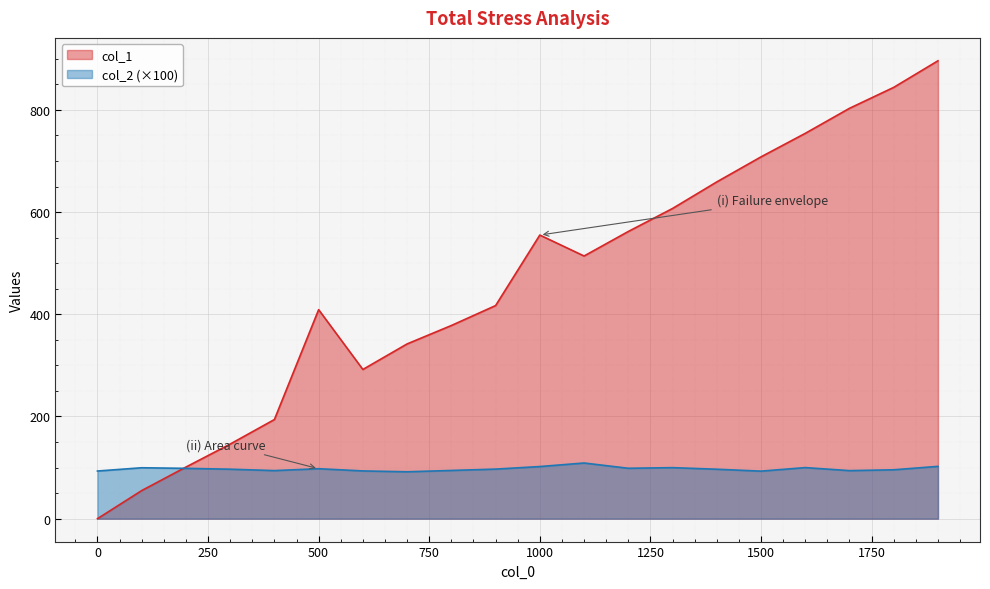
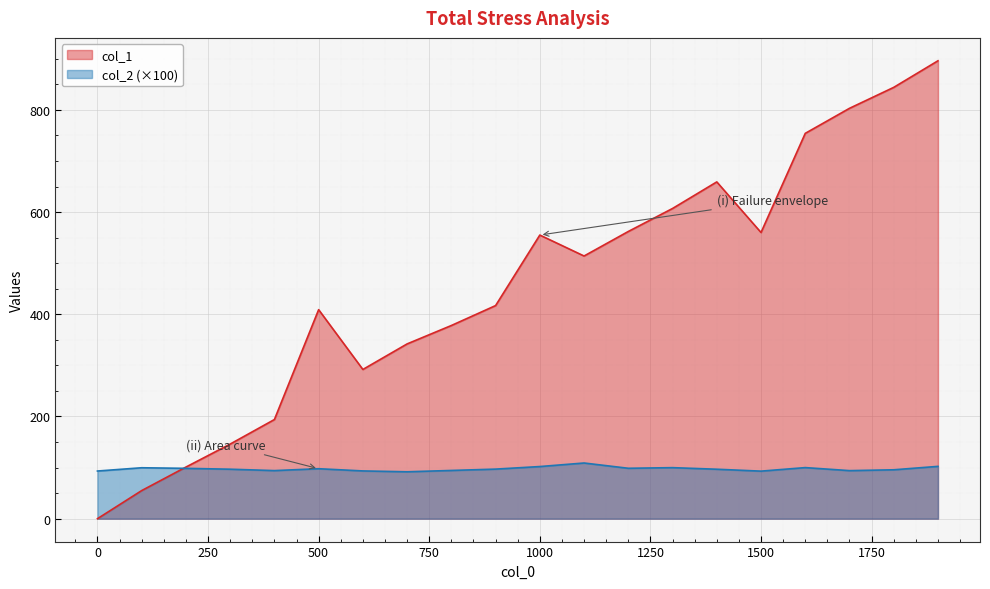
col_1, 1500: 710 -> 560
